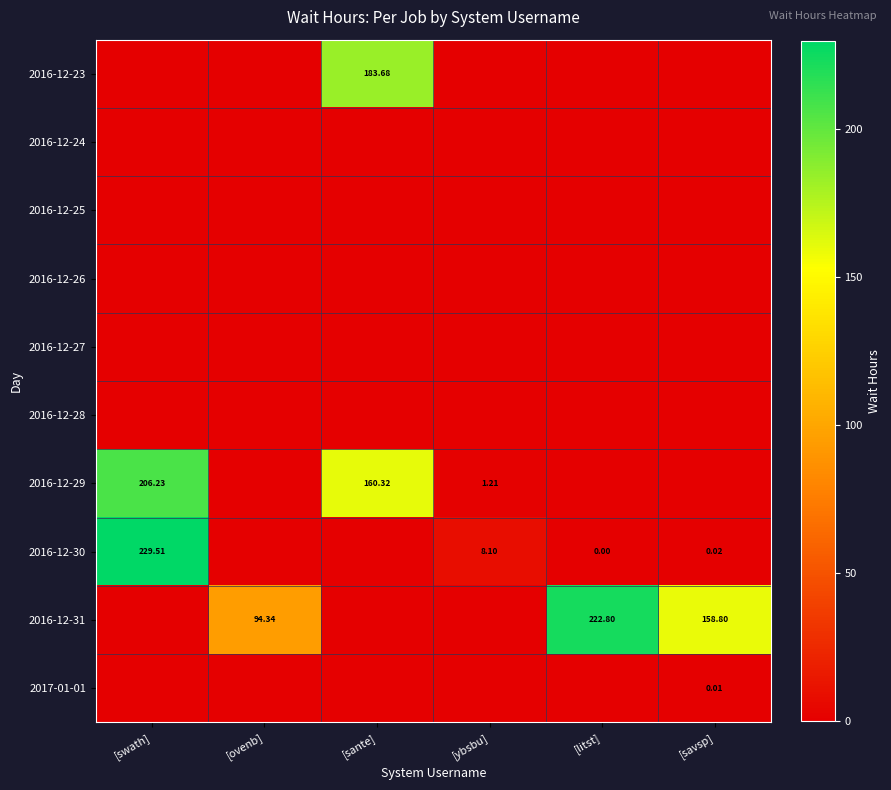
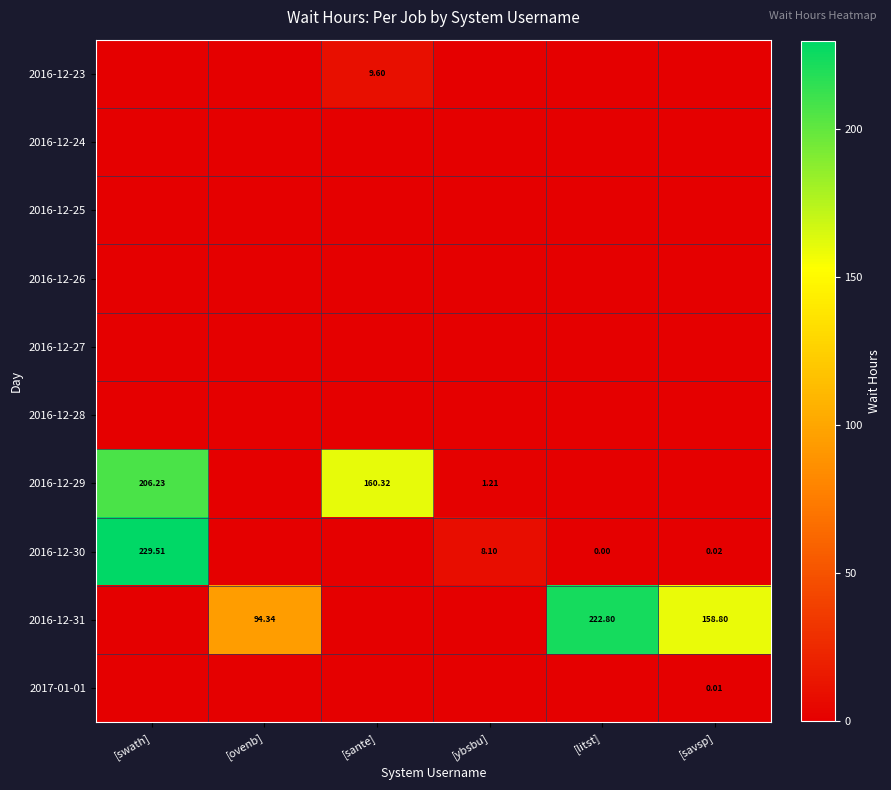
2016-12-23, [sante]: 183.68 -> 9.60
